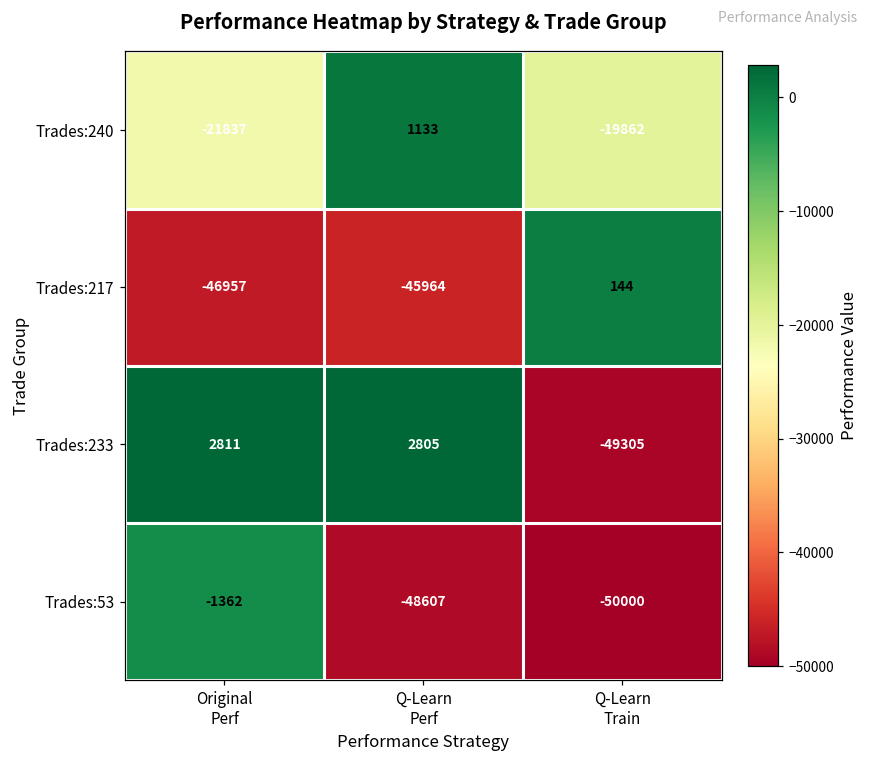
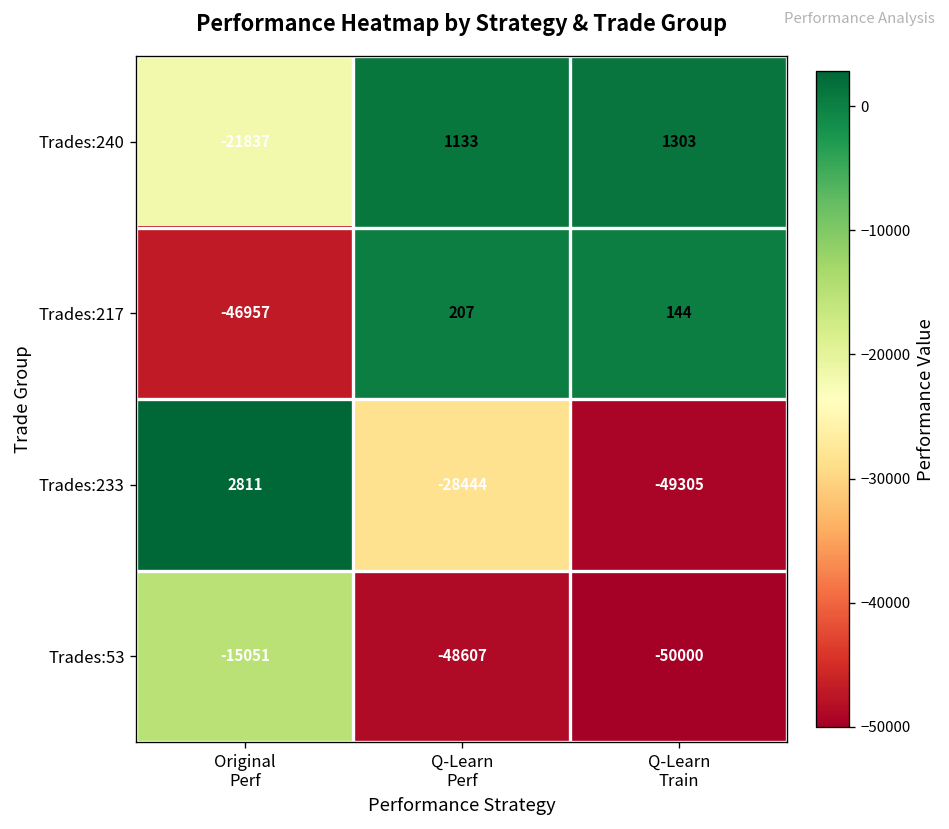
Trades:240, Q-Learn Train: -19862 -> 1303
Trades:217, Q-Learn Perf: -45964 -> 207
Trades:233, Q-Learn Perf: 2805 -> -28444
Trades:53, Original Perf: -1362 -> -15051
